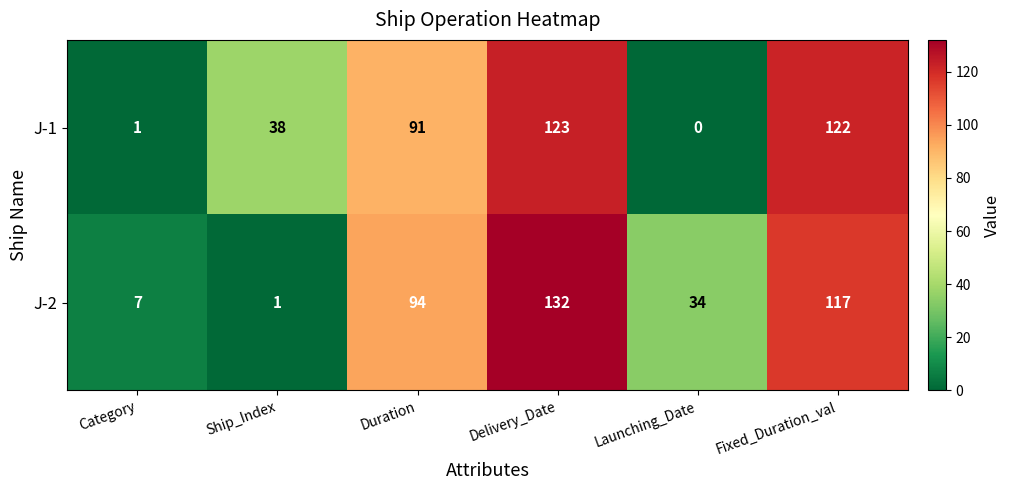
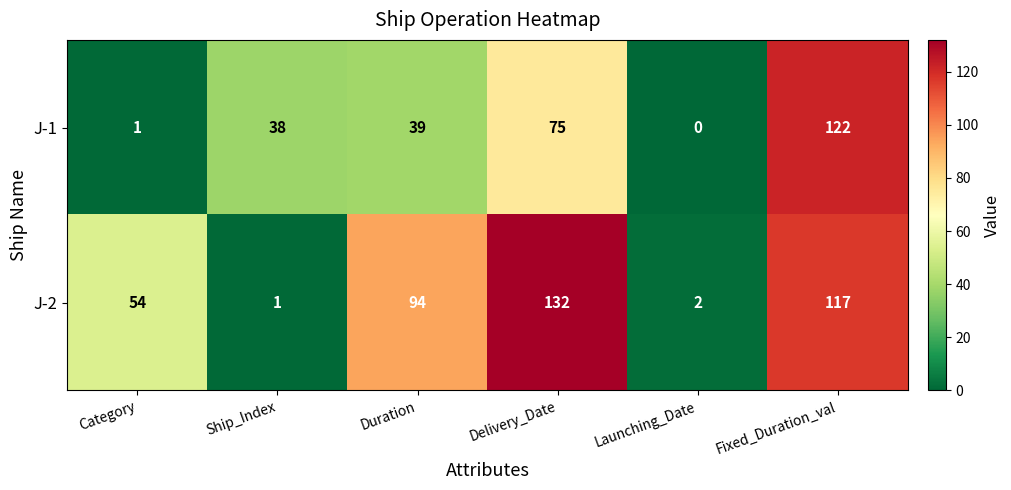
J-1, Duration: 91 -> 39
J-1, Delivery_Date: 123 -> 75
J-2, Category: 7 -> 54
J-2, Launching_Date: 34 -> 2
